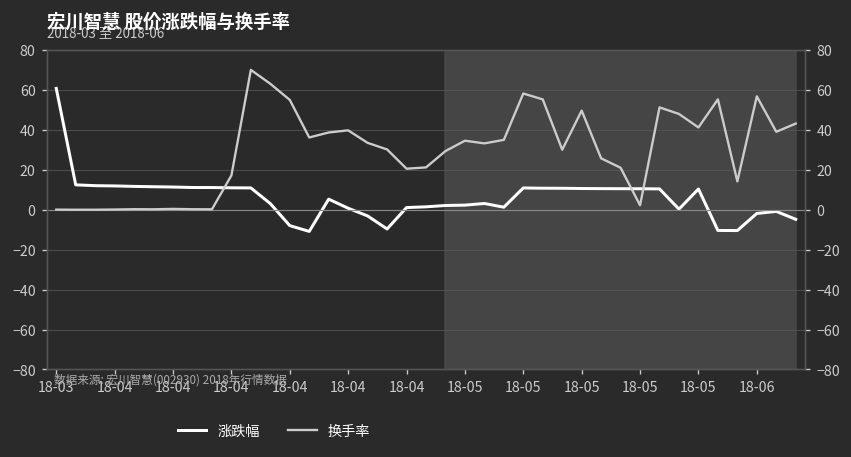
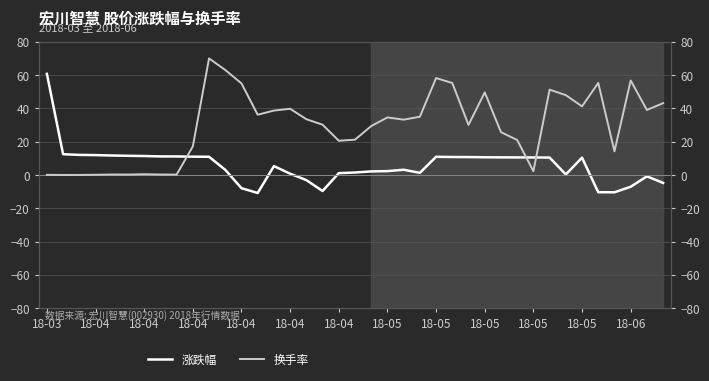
涨跌幅, 18-06: -2 -> -7
